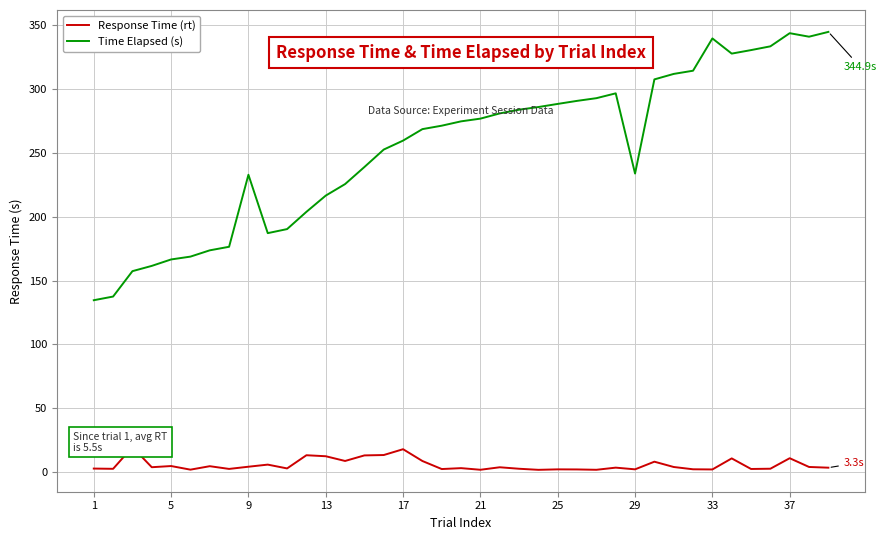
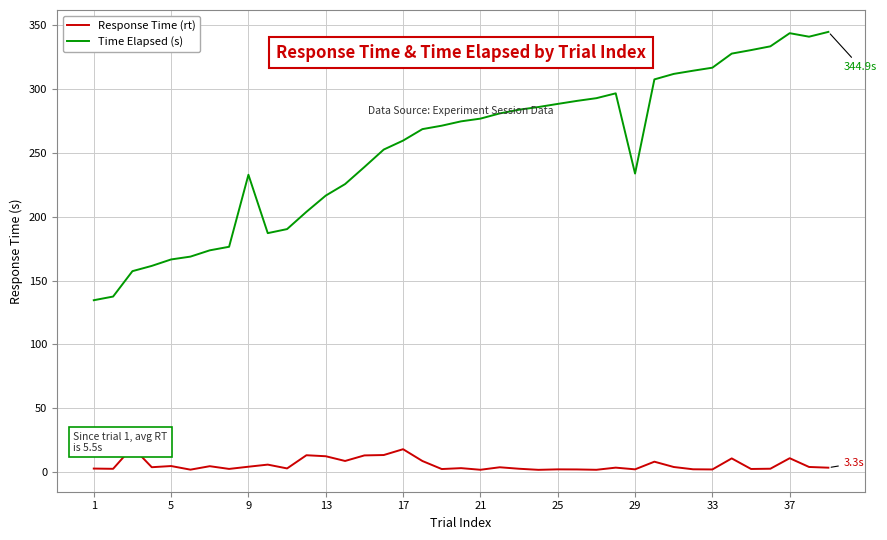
Time Elapsed (s), 33: 340 -> 317
